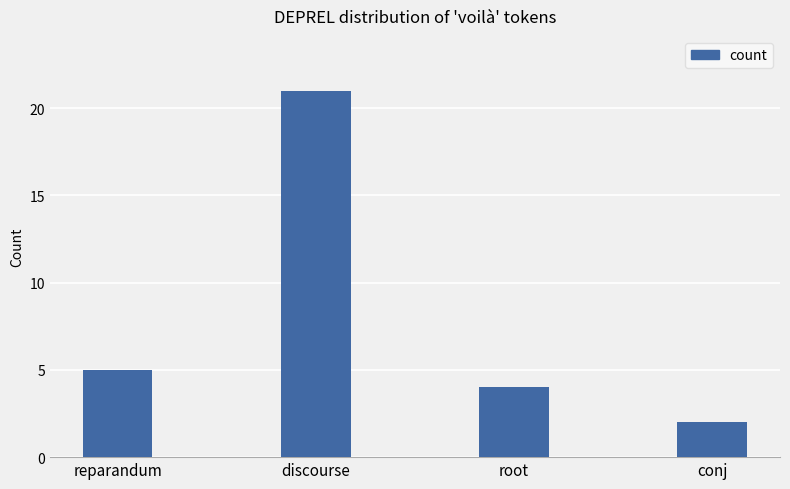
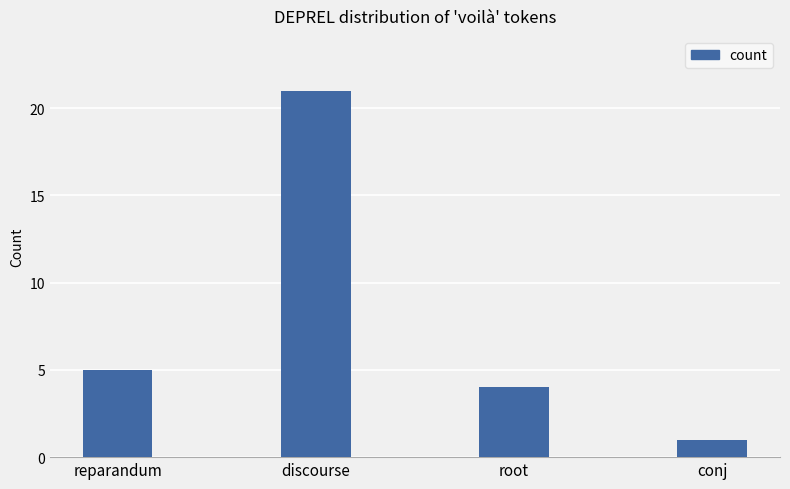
conj: 2 -> 1
